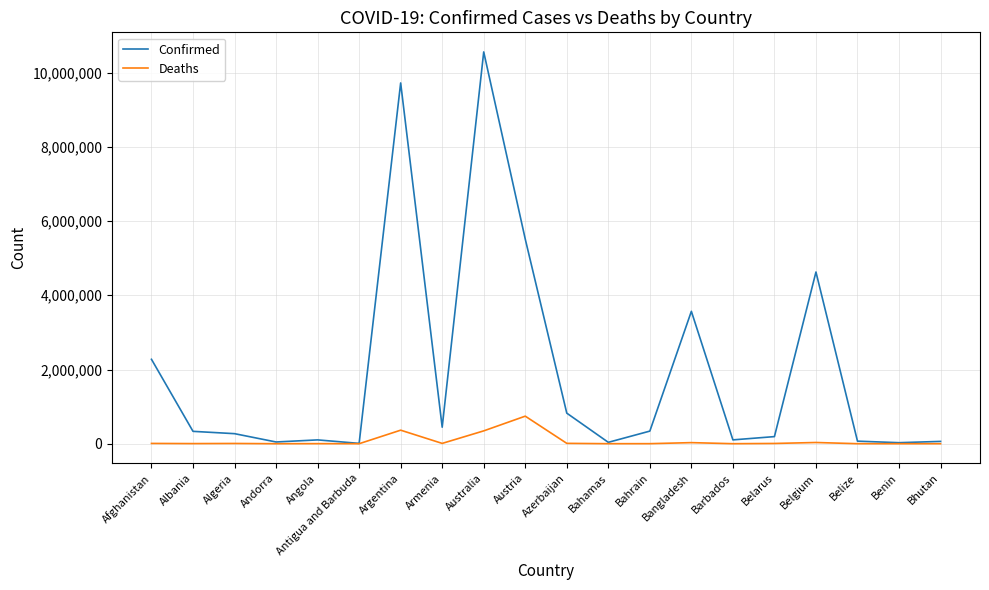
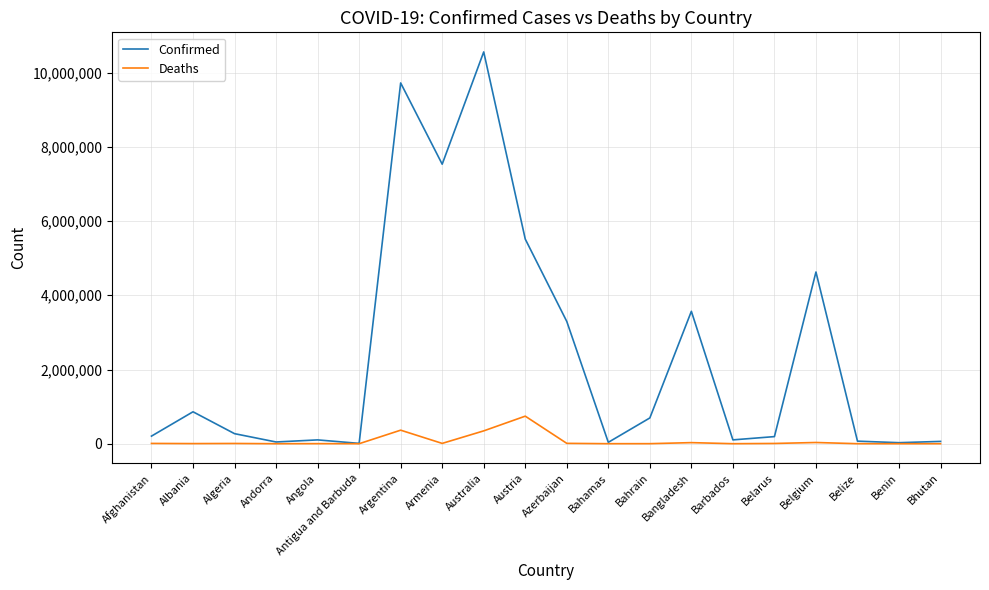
Confirmed, Afghanistan: 2,300,000 -> 200,000
Confirmed, Albania: 300,000 -> 900,000
Confirmed, Armenia: 400,000 -> 7,500,000
Confirmed, Azerbaijan: 800,000 -> 3,300,000
Confirmed, Bahrain: 300,000 -> 700,000
